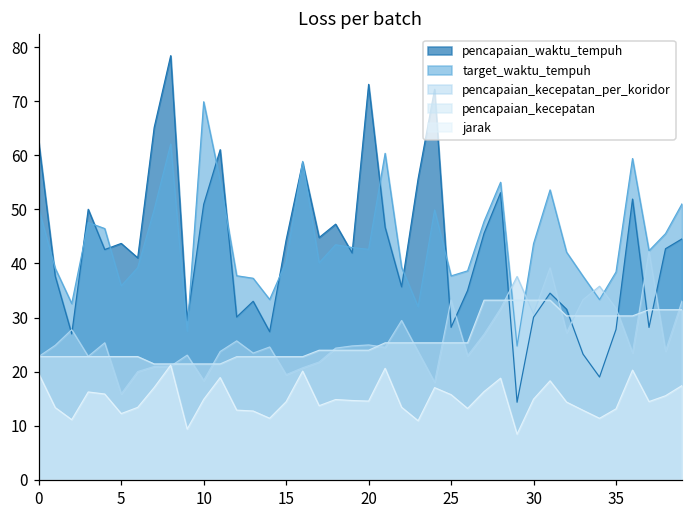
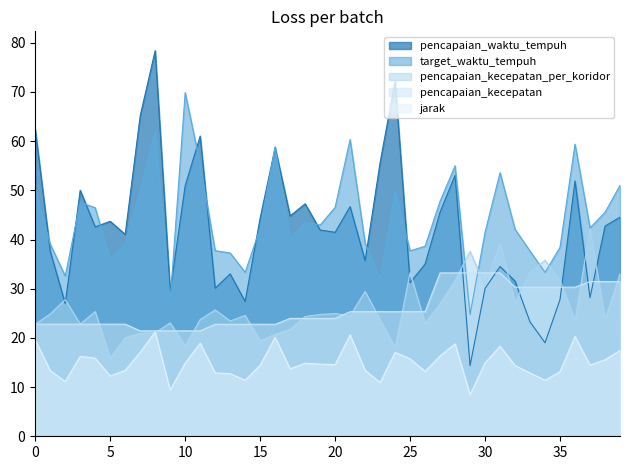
target_waktu_tempuh, 15: 40 -> 42
pencapaian_waktu_tempuh, 20: 73 -> 41
target_waktu_tempuh, 20: 43 -> 47
pencapaian_waktu_tempuh, 25: 28 -> 31
target_waktu_tempuh, 30: 44 -> 41
